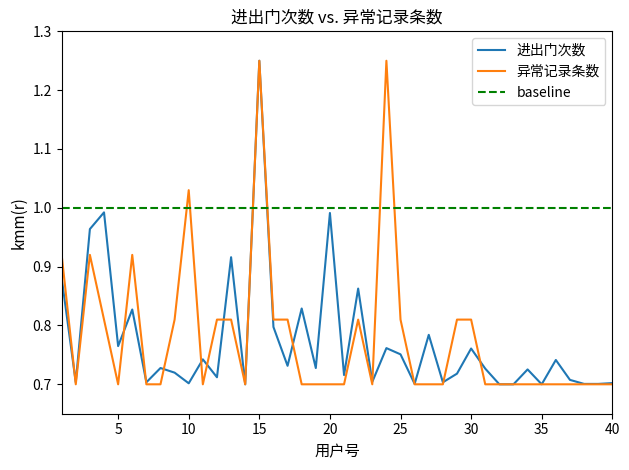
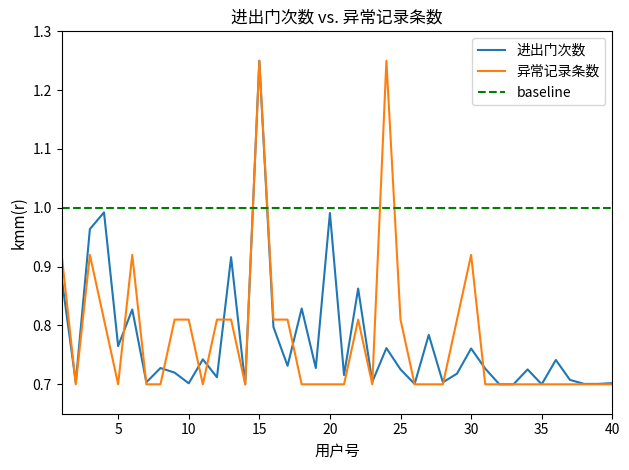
异常记录条数, 10: 1.03 -> 0.81
进出门次数, 25: 0.75 -> 0.73
异常记录条数, 30: 0.81 -> 0.92
